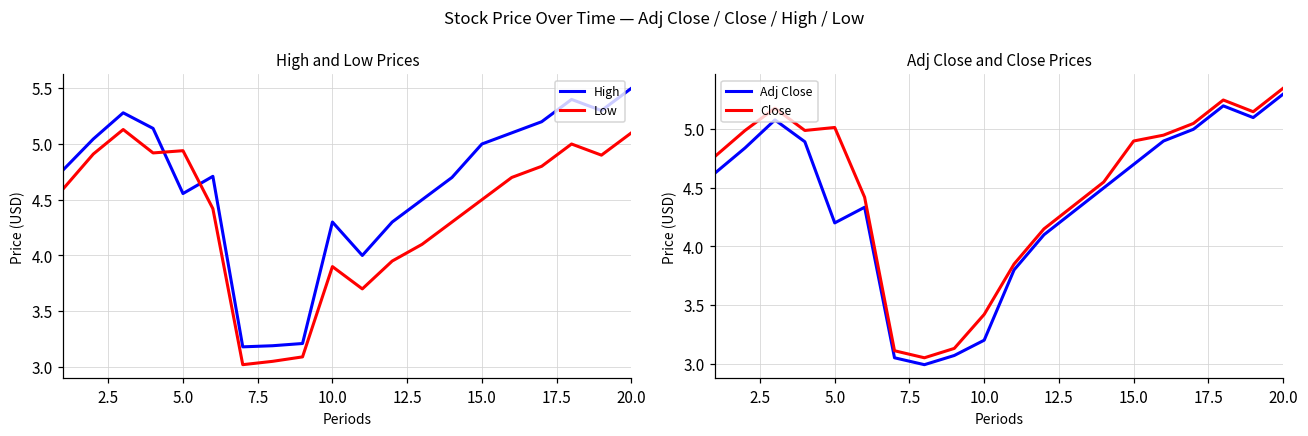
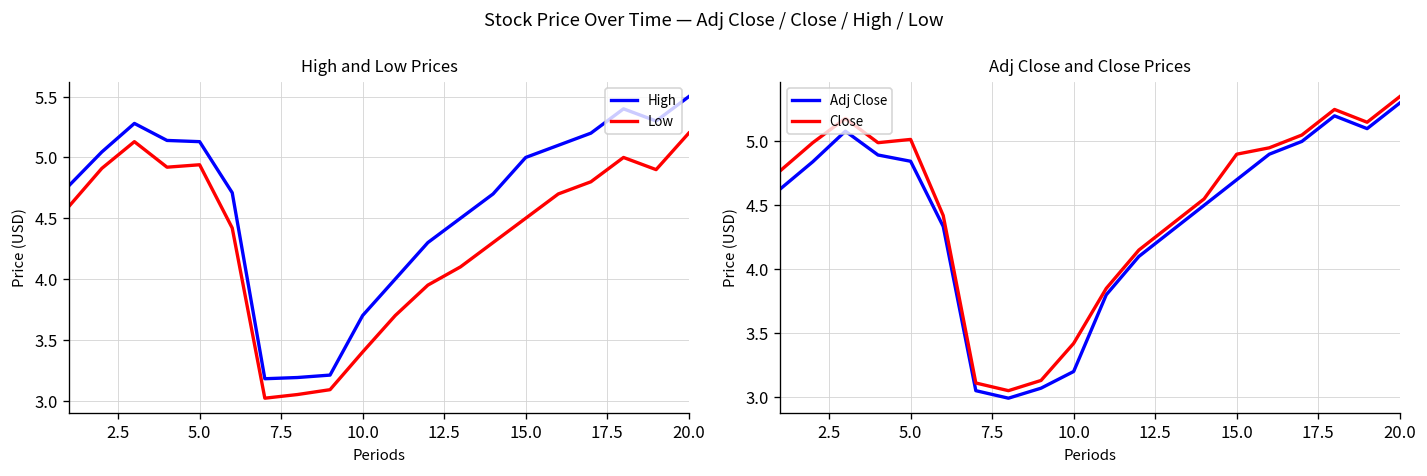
High and Low Prices, High, 5.0: 4.56 -> 5.13
High and Low Prices, High, 10.0: 4.3 -> 3.7
High and Low Prices, Low, 10.0: 3.9 -> 3.4
High and Low Prices, Low, 20.0: 5.1 -> 5.2
Adj Close and Close Prices, Adj Close, 5.0: 4.20 -> 4.84
